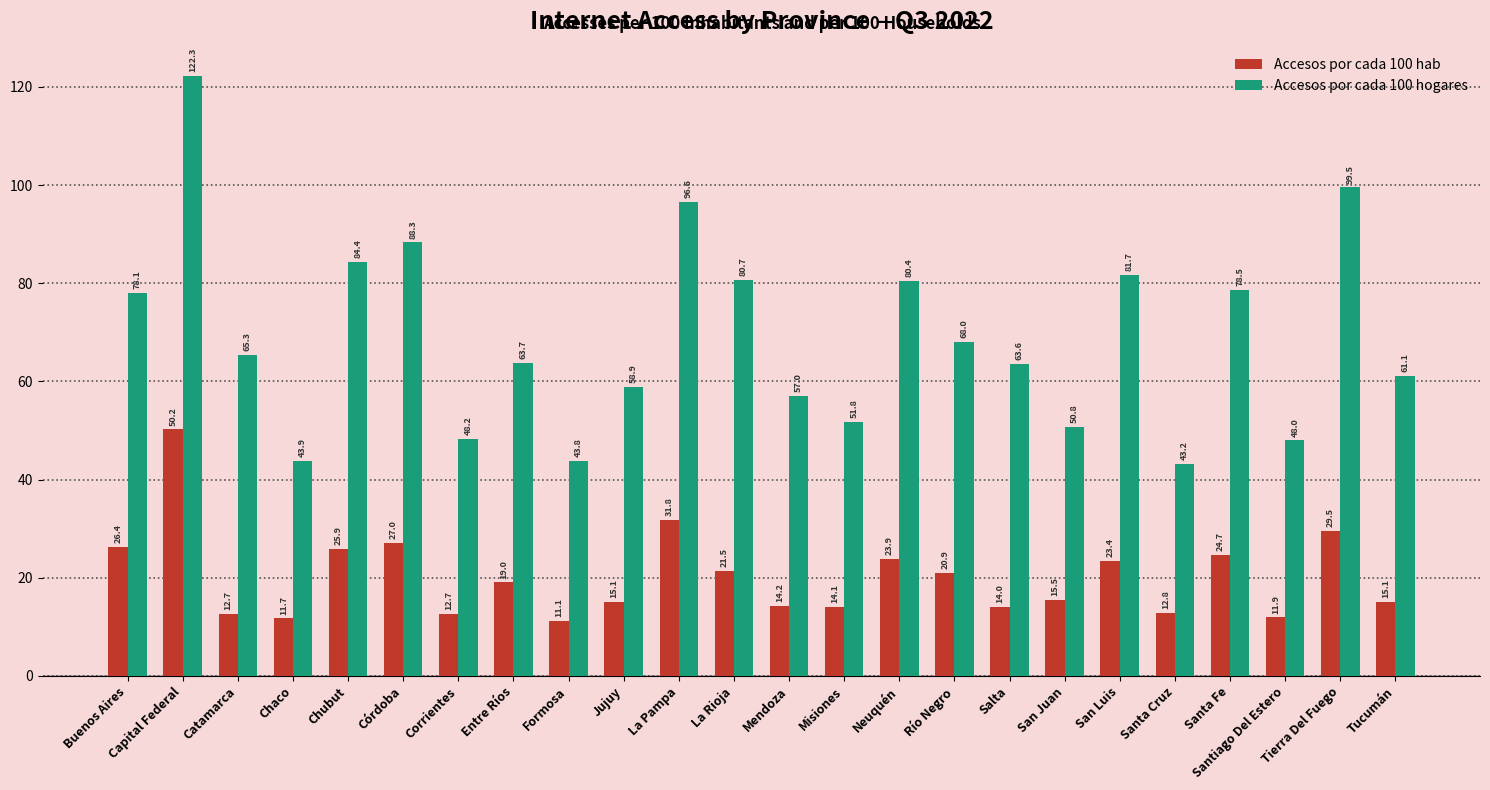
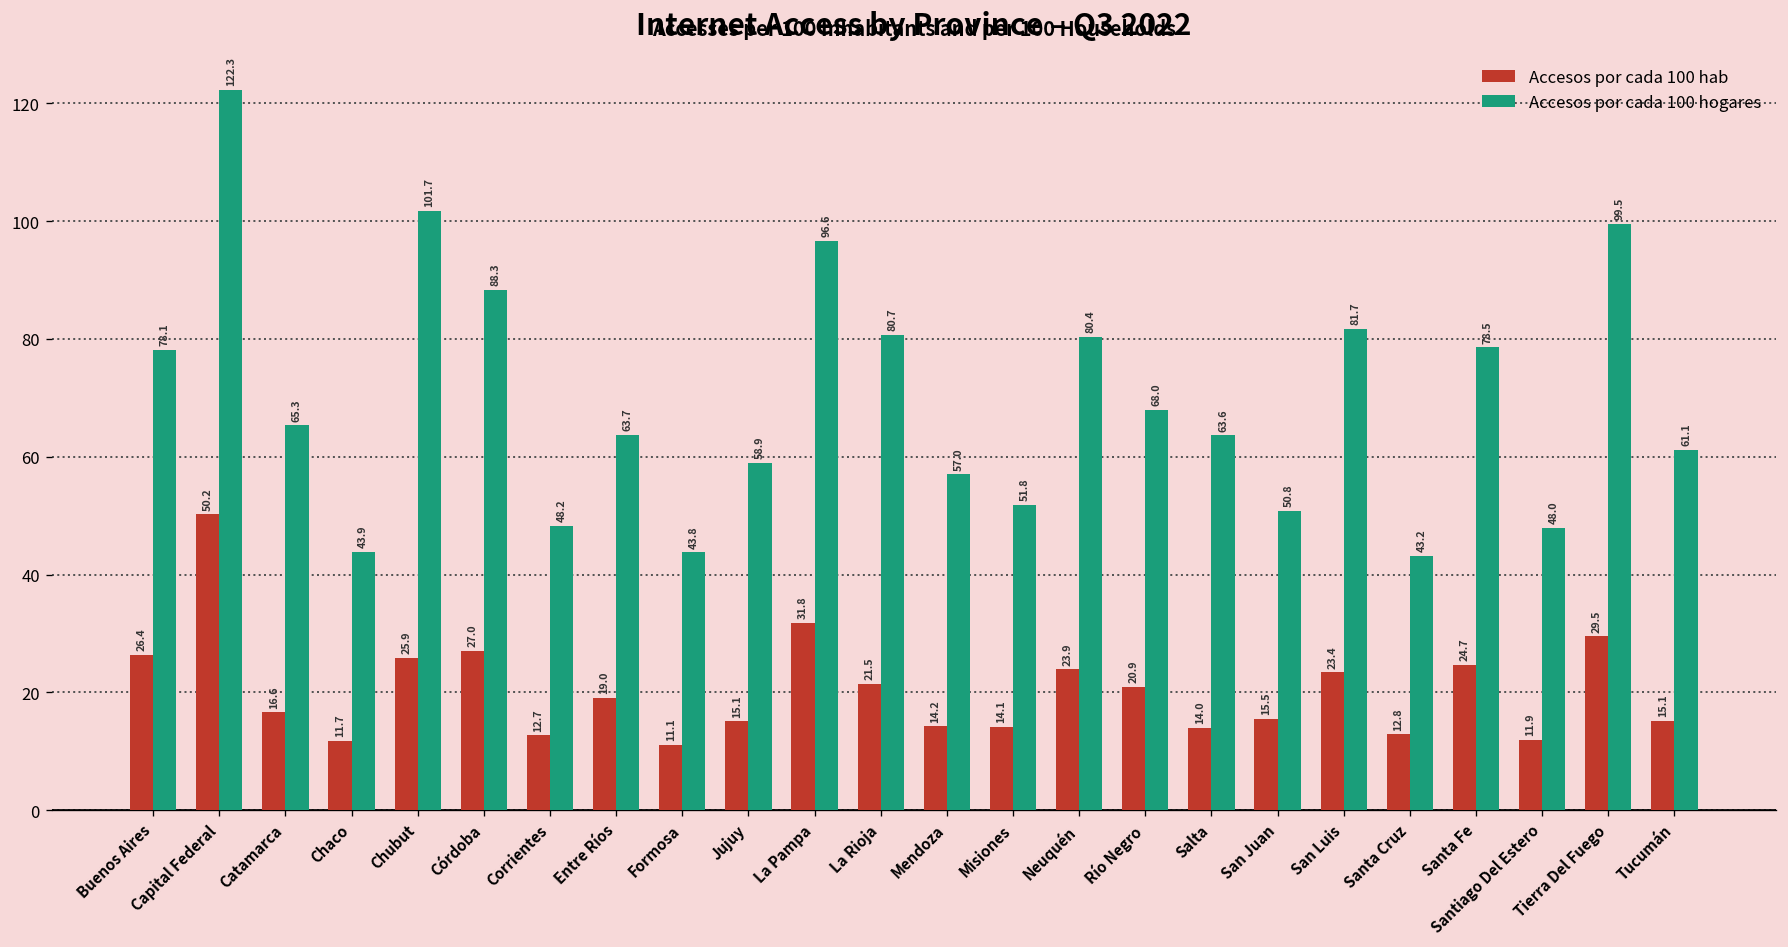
Accesos por cada 100 hab, Catamarca: 12.7 -> 16.6
Accesos por cada 100 hogares, Chubut: 84.4 -> 101.7
